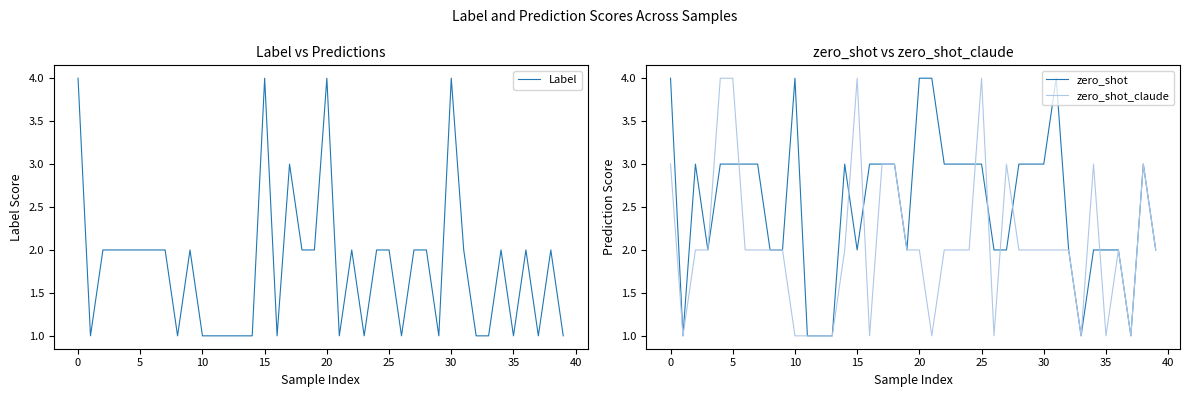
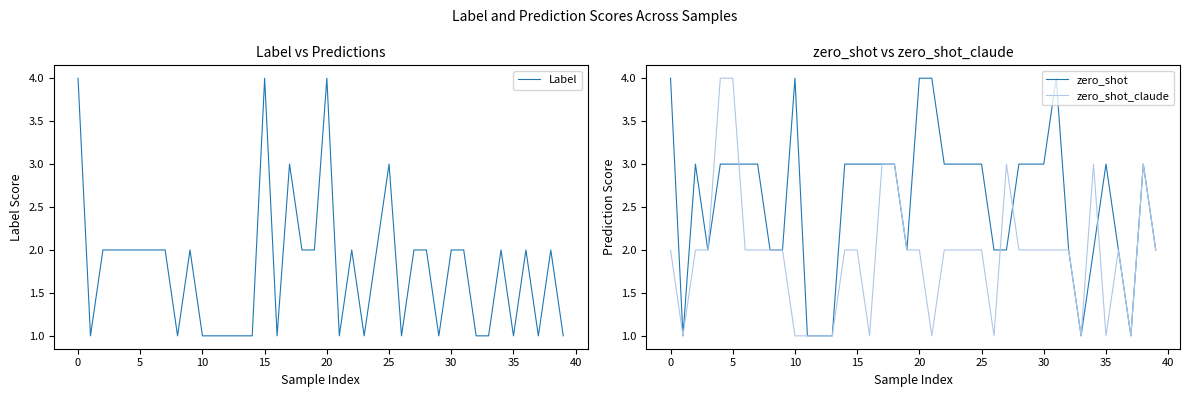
Label vs Predictions, 25: 2 -> 3
Label vs Predictions, 30: 4 -> 2
zero_shot vs zero_shot_claude, zero_shot_claude, 0: 3 -> 2
zero_shot vs zero_shot_claude, zero_shot, 15: 2 -> 3
zero_shot vs zero_shot_claude, zero_shot_claude, 15: 4 -> 2
zero_shot vs zero_shot_claude, zero_shot_claude, 25: 4 -> 2
zero_shot vs zero_shot_claude, zero_shot, 35: 2 -> 3
